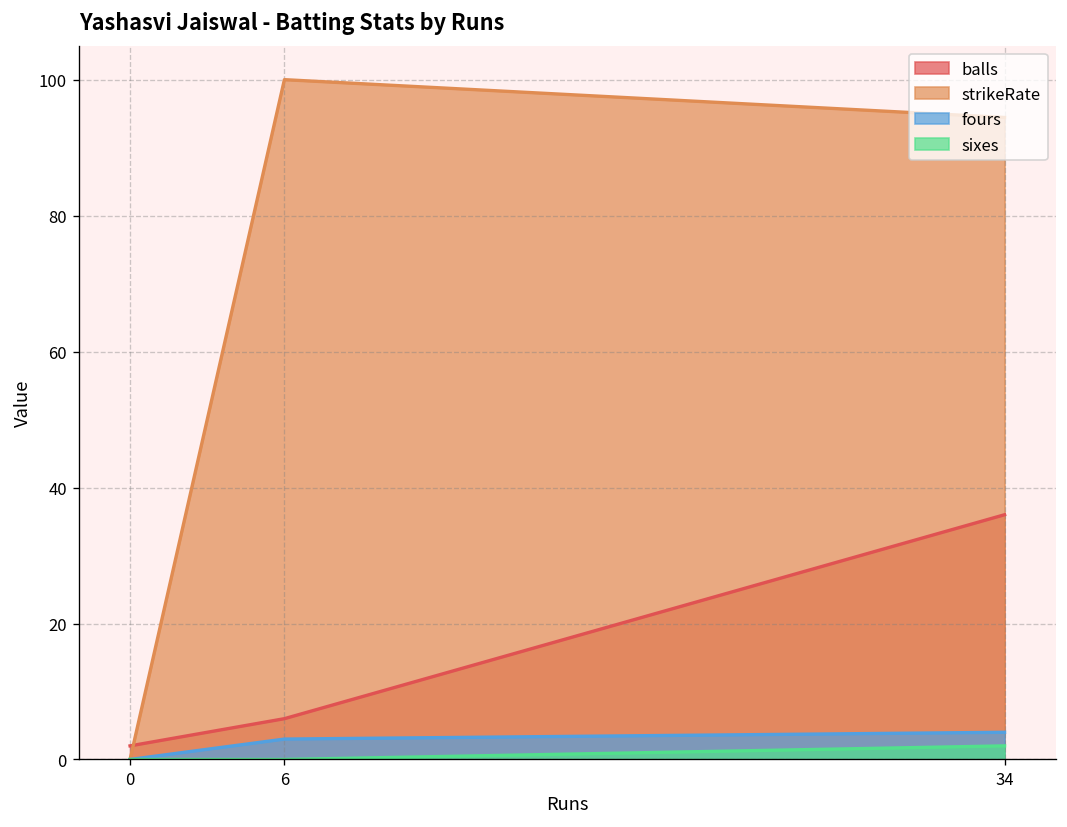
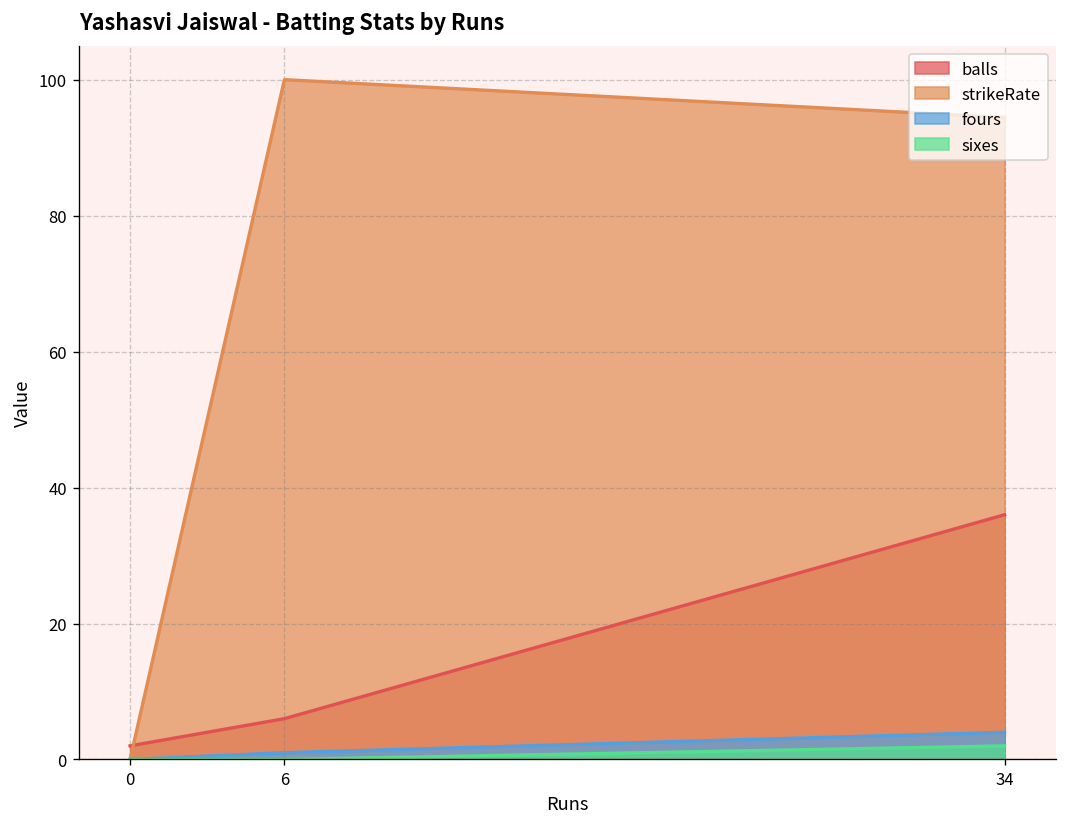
fours, 6: 3 -> 1
